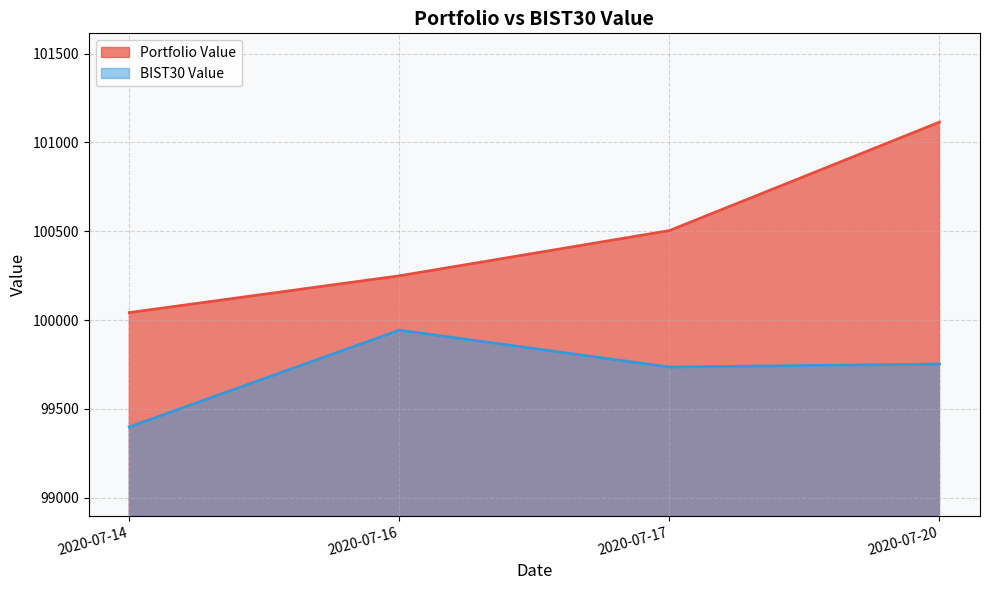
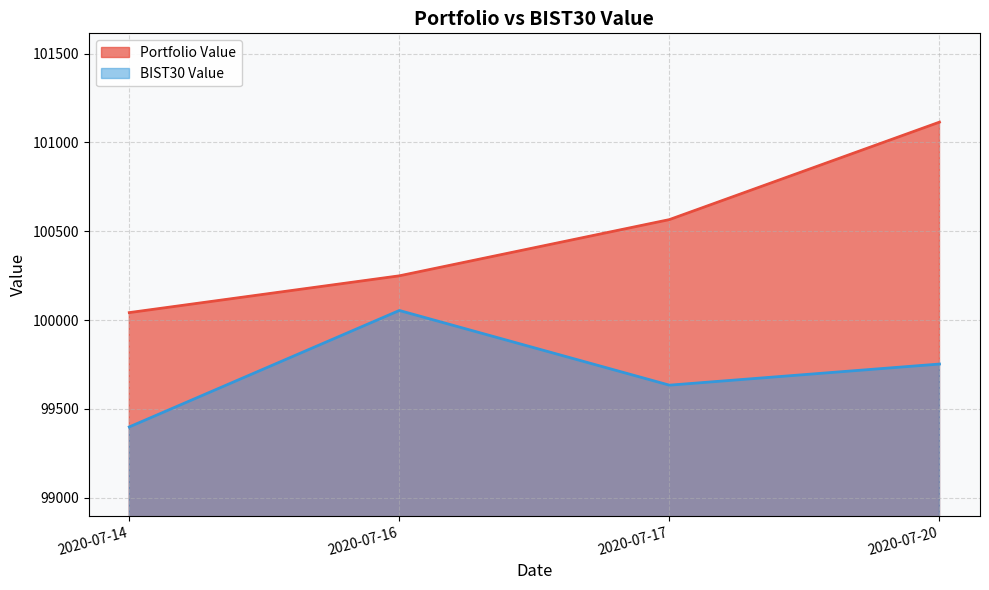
BIST30 Value, 2020-07-16: 99940 -> 100050
Portfolio Value, 2020-07-17: 100500 -> 100570
BIST30 Value, 2020-07-17: 99740 -> 99630
